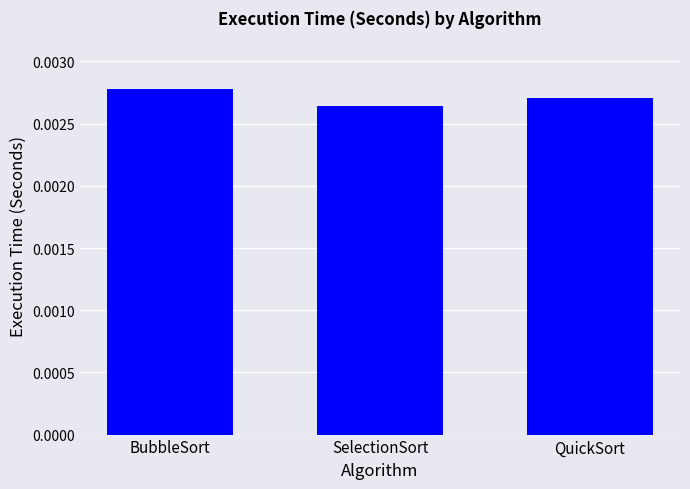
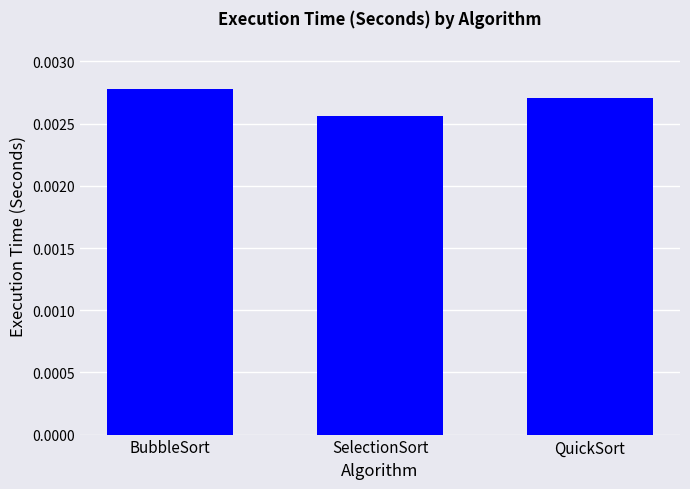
SelectionSort: 0.00264 -> 0.00256
